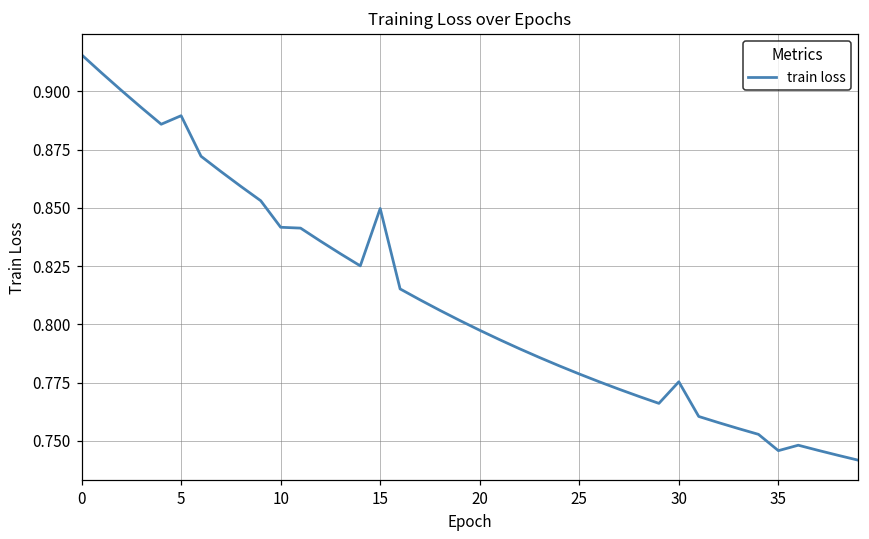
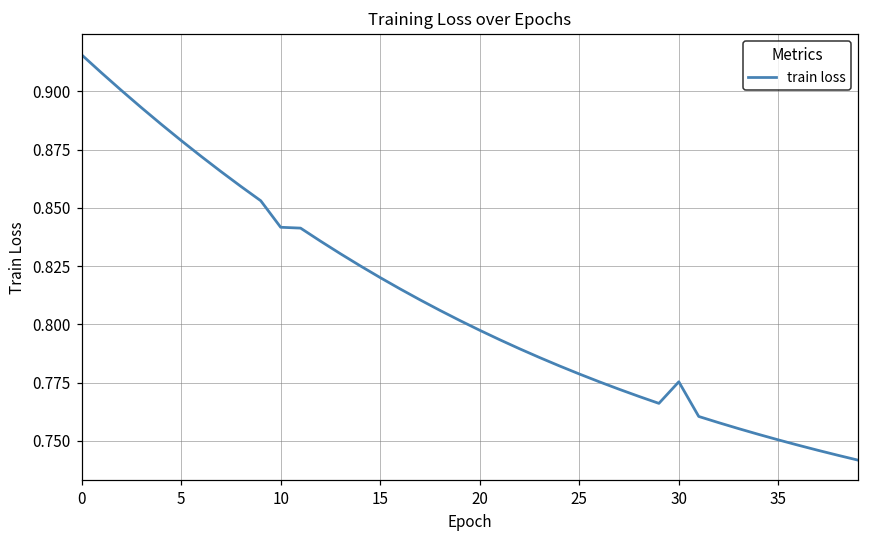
5: 0.890 -> 0.879
15: 0.850 -> 0.820
35: 0.746 -> 0.750
